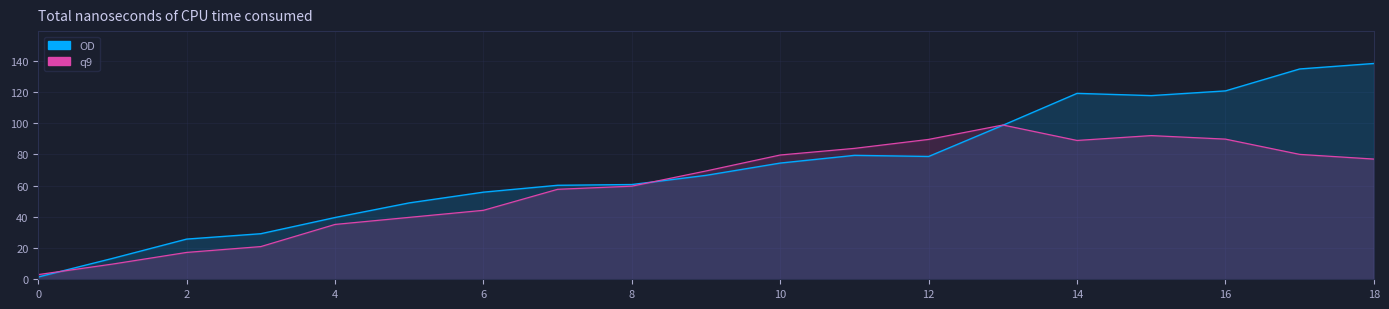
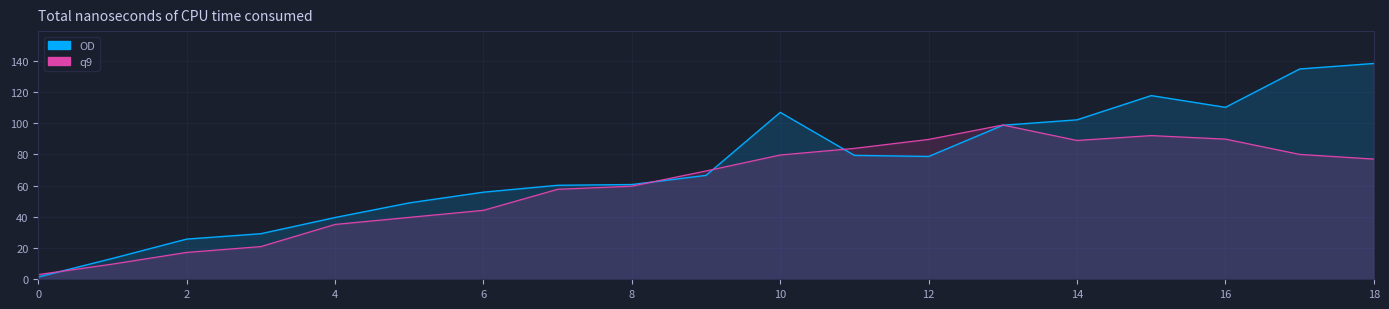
OD, 10: 74 -> 107
OD, 14: 119 -> 102
OD, 16: 121 -> 110
